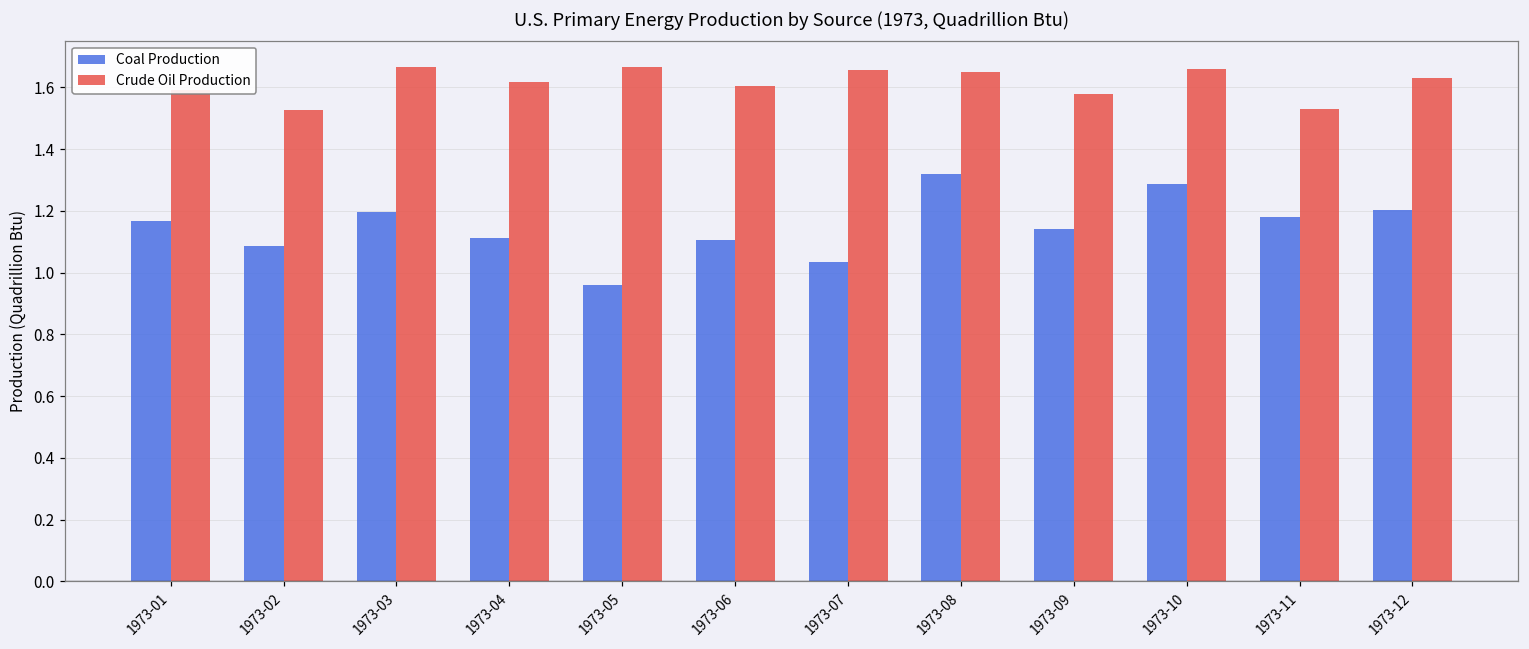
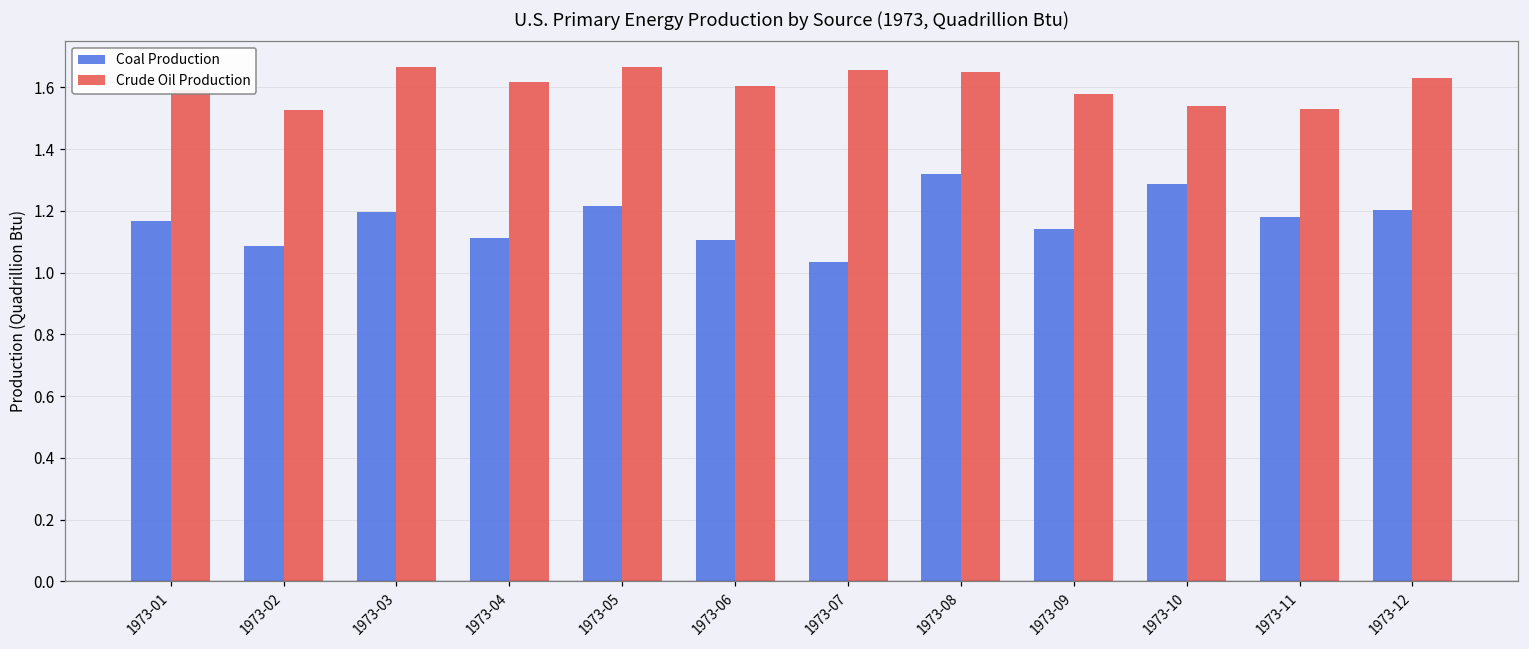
Coal Production, 1973-05: 0.96 -> 1.22
Crude Oil Production, 1973-10: 1.66 -> 1.54
